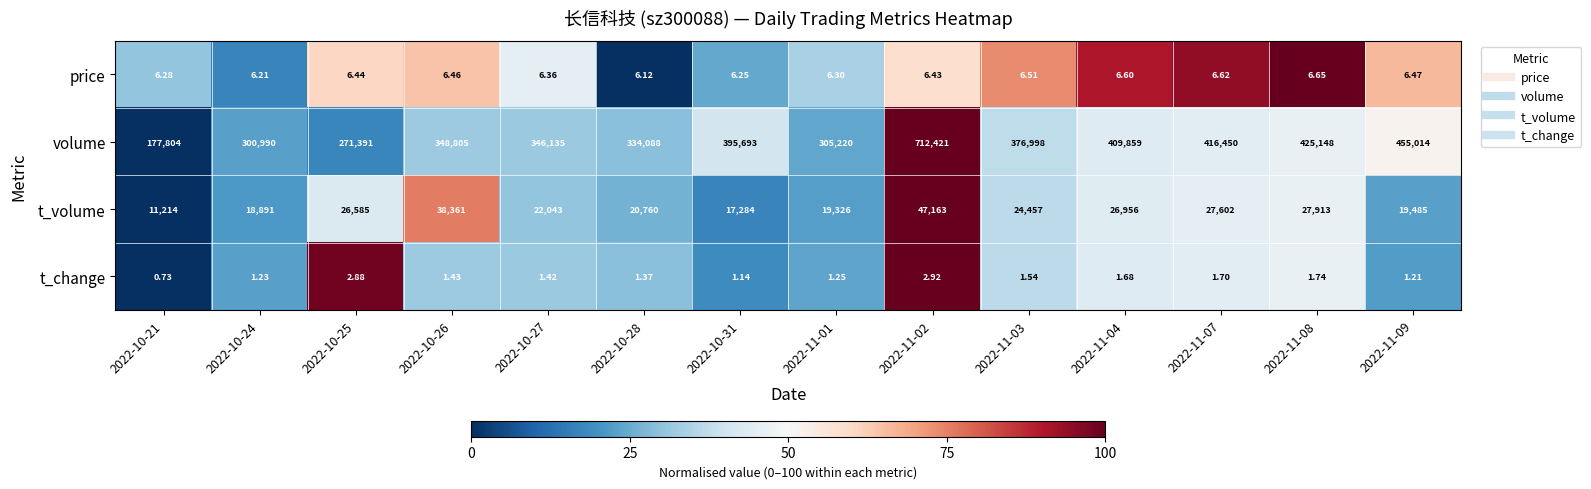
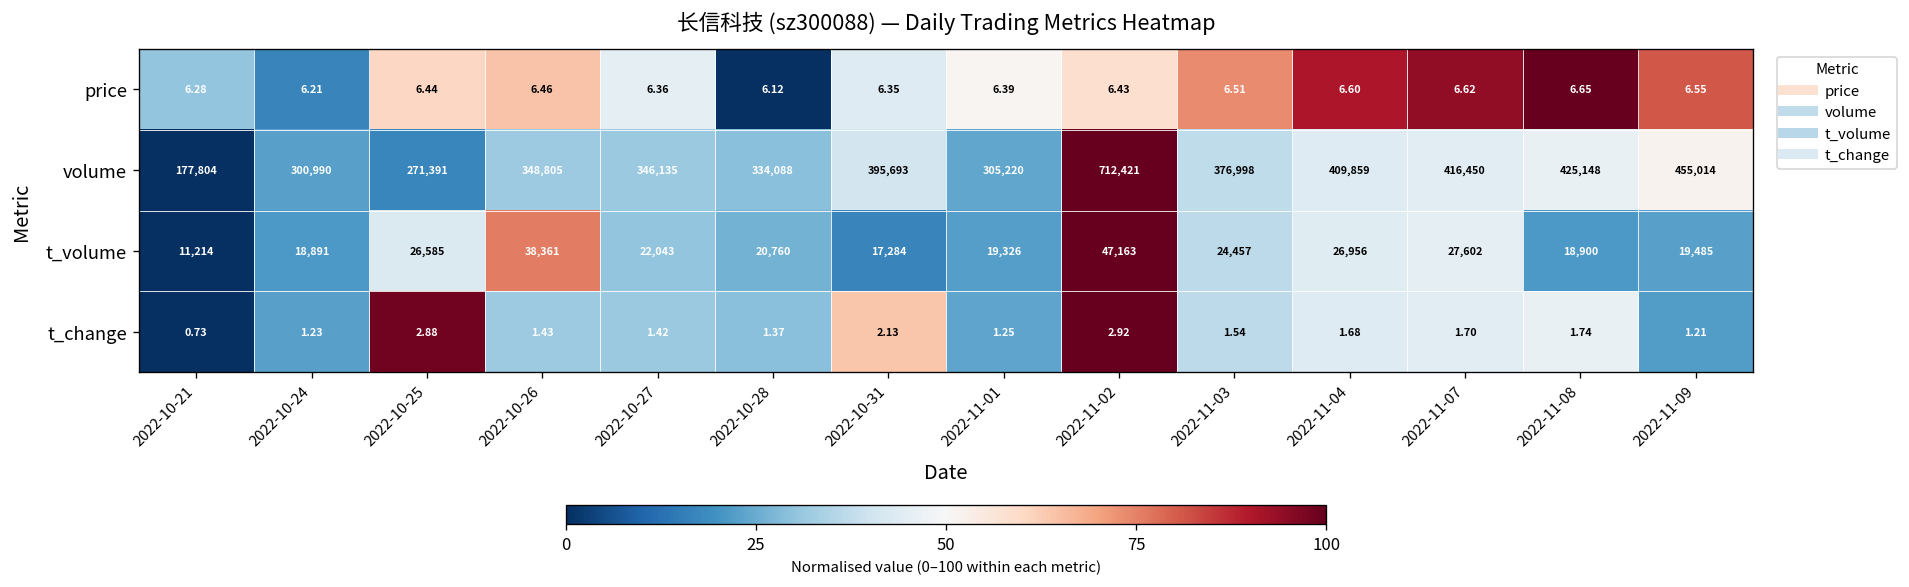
price, 2022-10-31: 6.25 -> 6.35
price, 2022-11-01: 6.30 -> 6.39
price, 2022-11-09: 6.47 -> 6.55
t_volume, 2022-11-08: 27,913 -> 18,900
t_change, 2022-10-31: 1.14 -> 2.13
